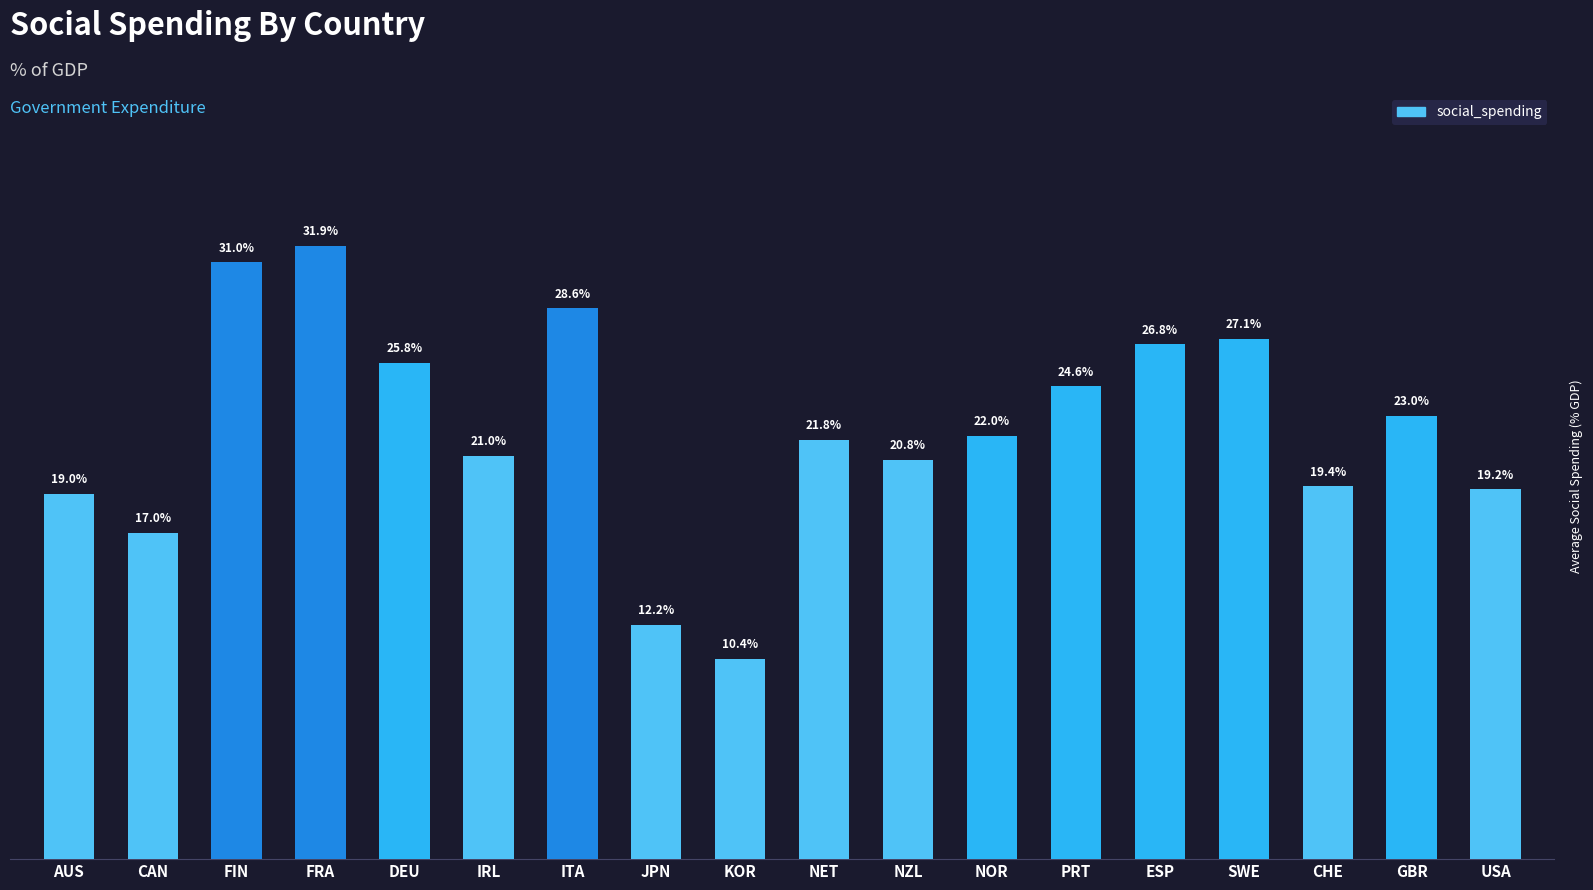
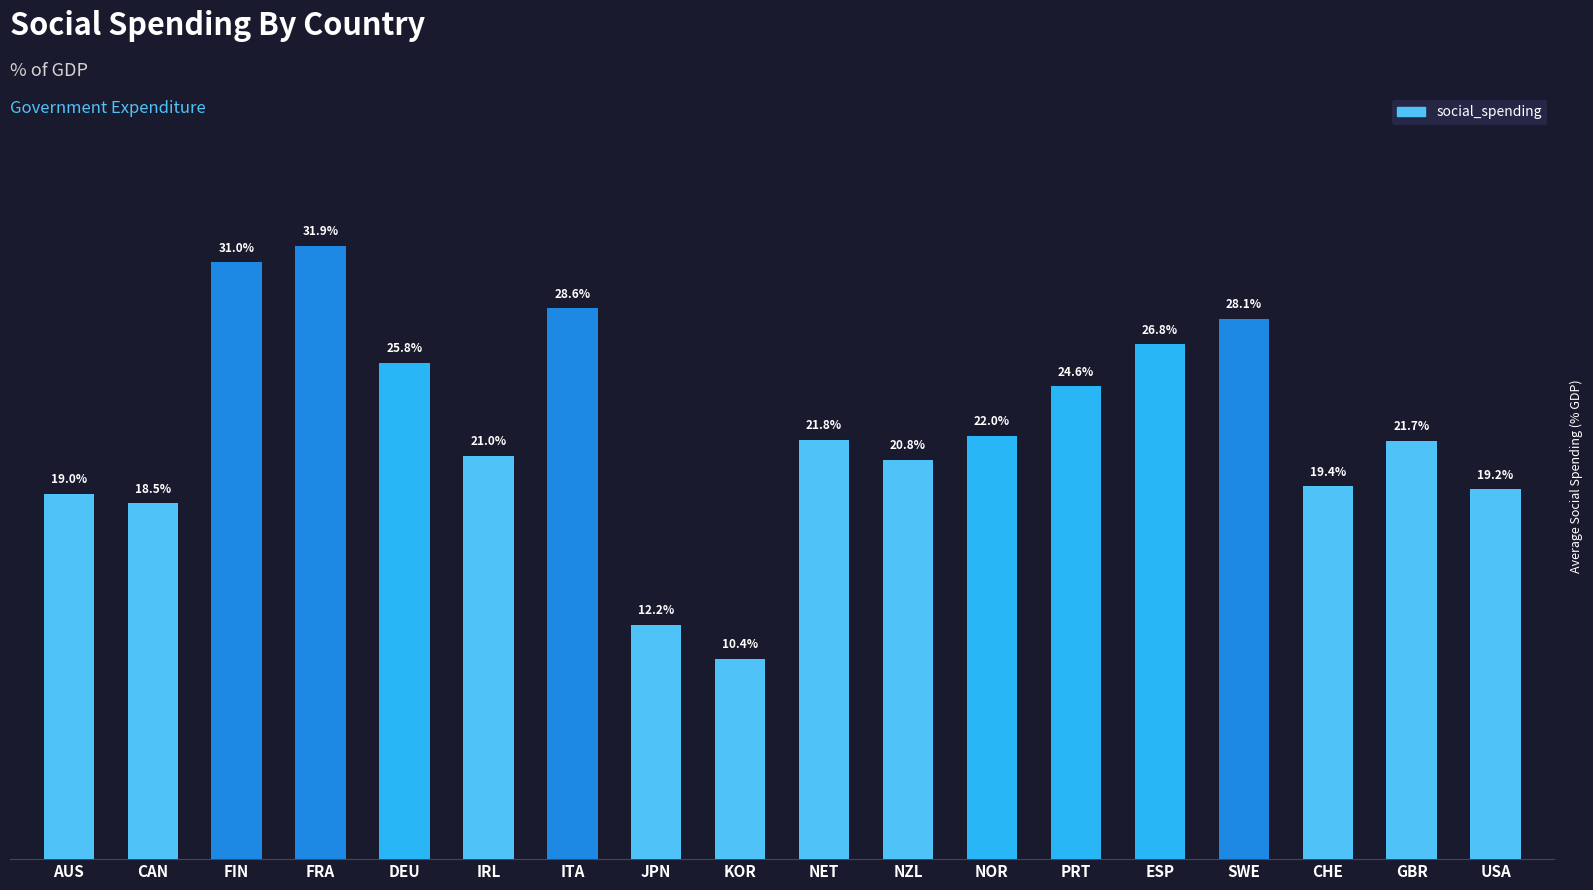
CAN: 17.0% -> 18.5%
SWE: 27.1% -> 28.1%
GBR: 23.0% -> 21.7%
